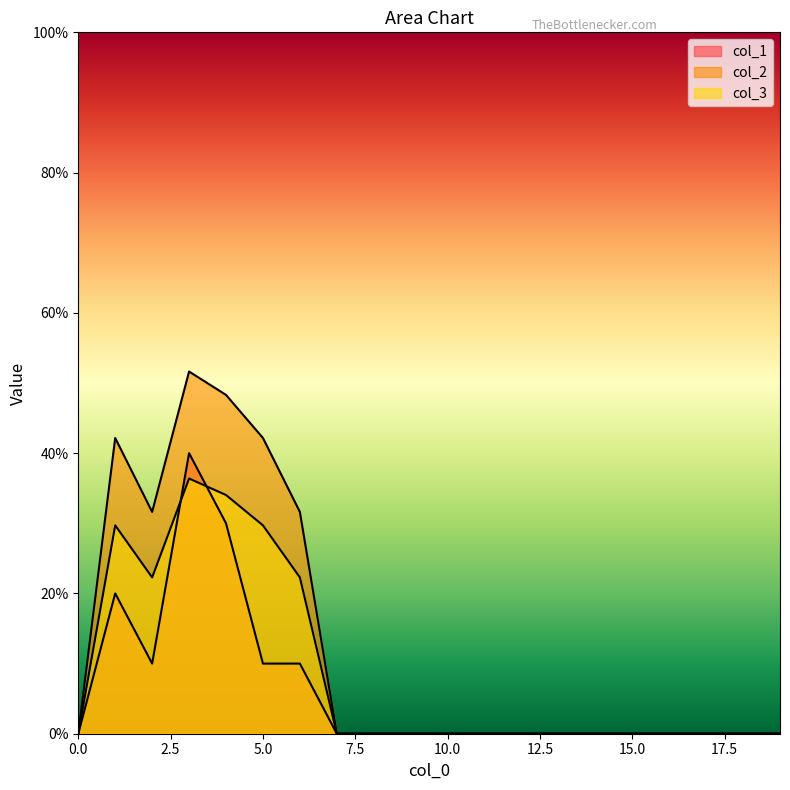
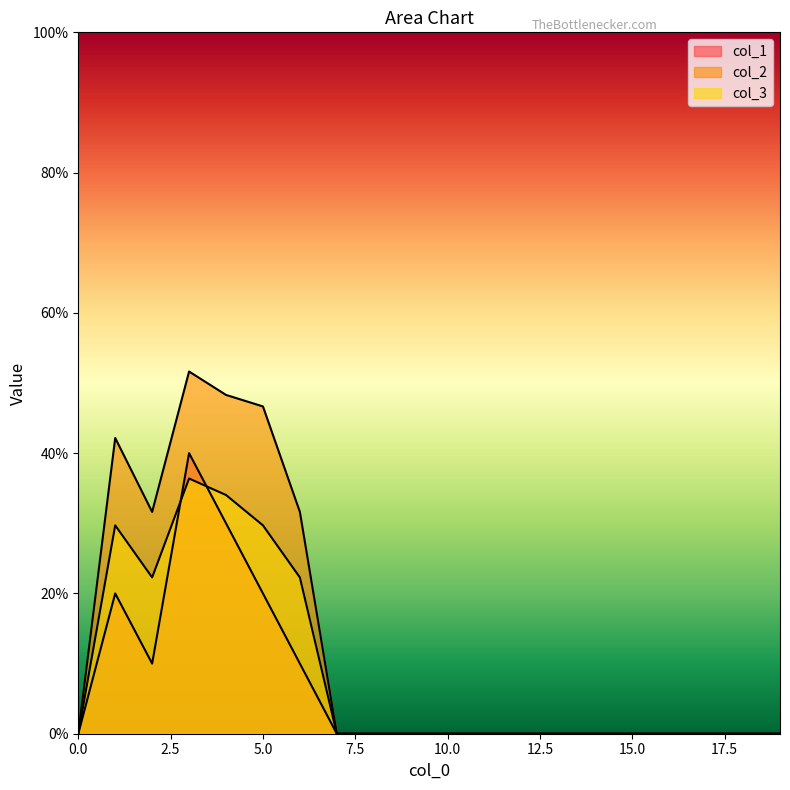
col_1, 5.0: 10% -> 20%
col_2, 5.0: 42% -> 47%
